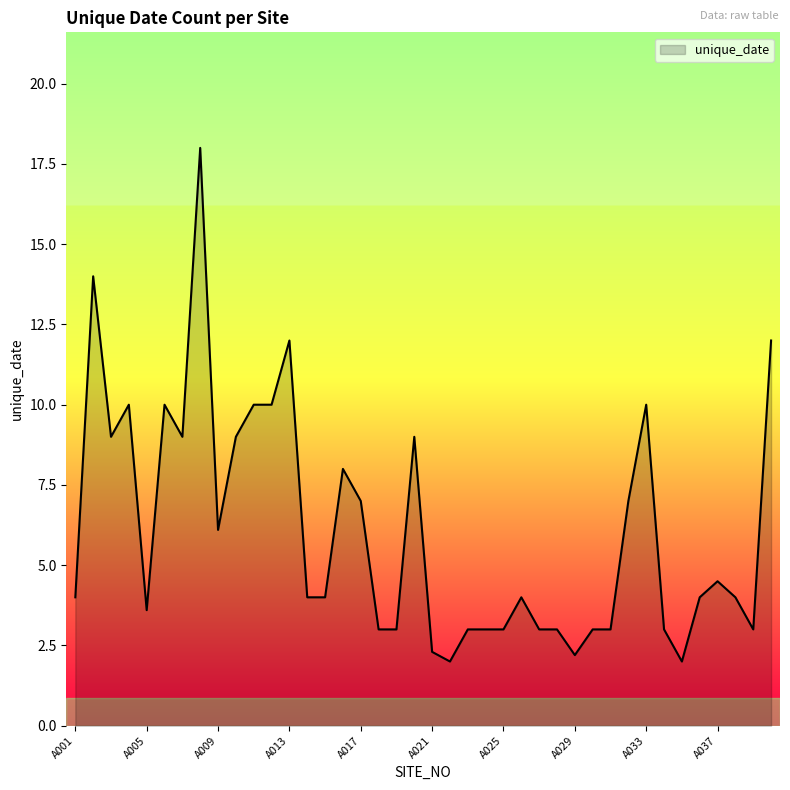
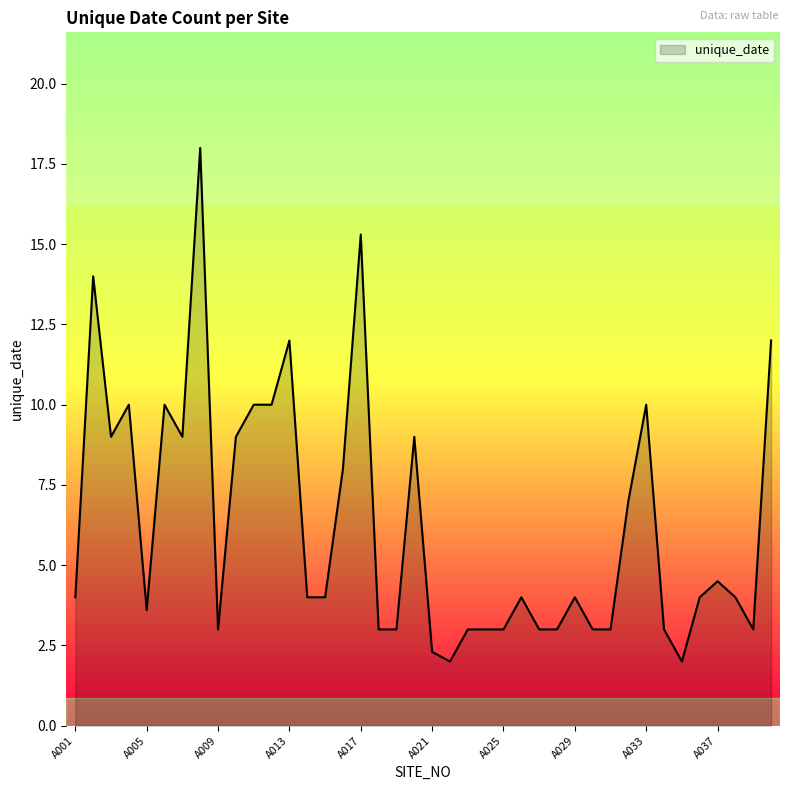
A009: 6.1 -> 3.0
A017: 7.0 -> 15.3
A029: 2.2 -> 4.0
